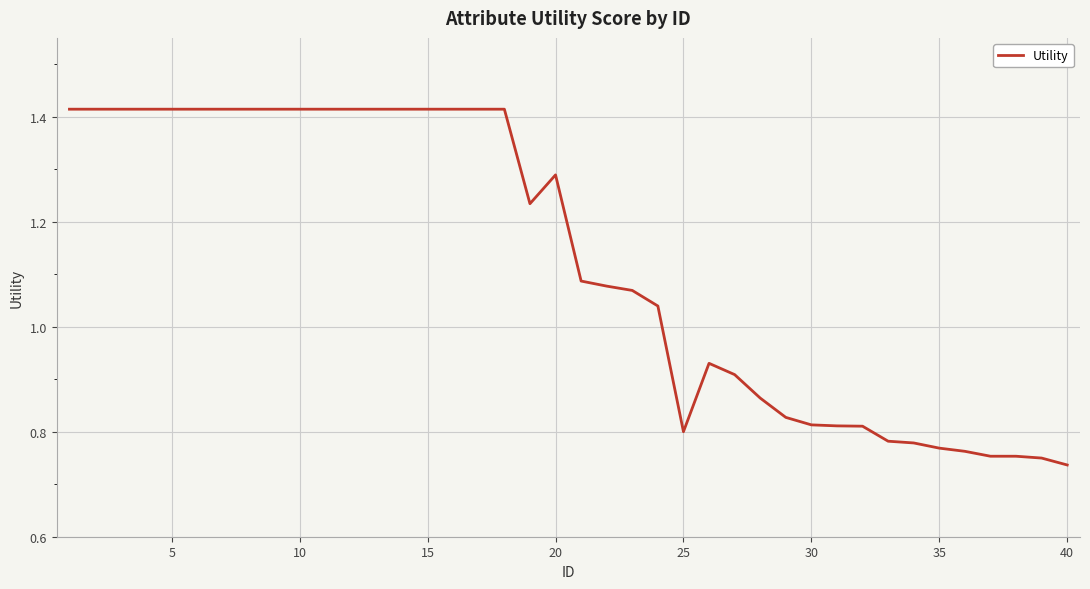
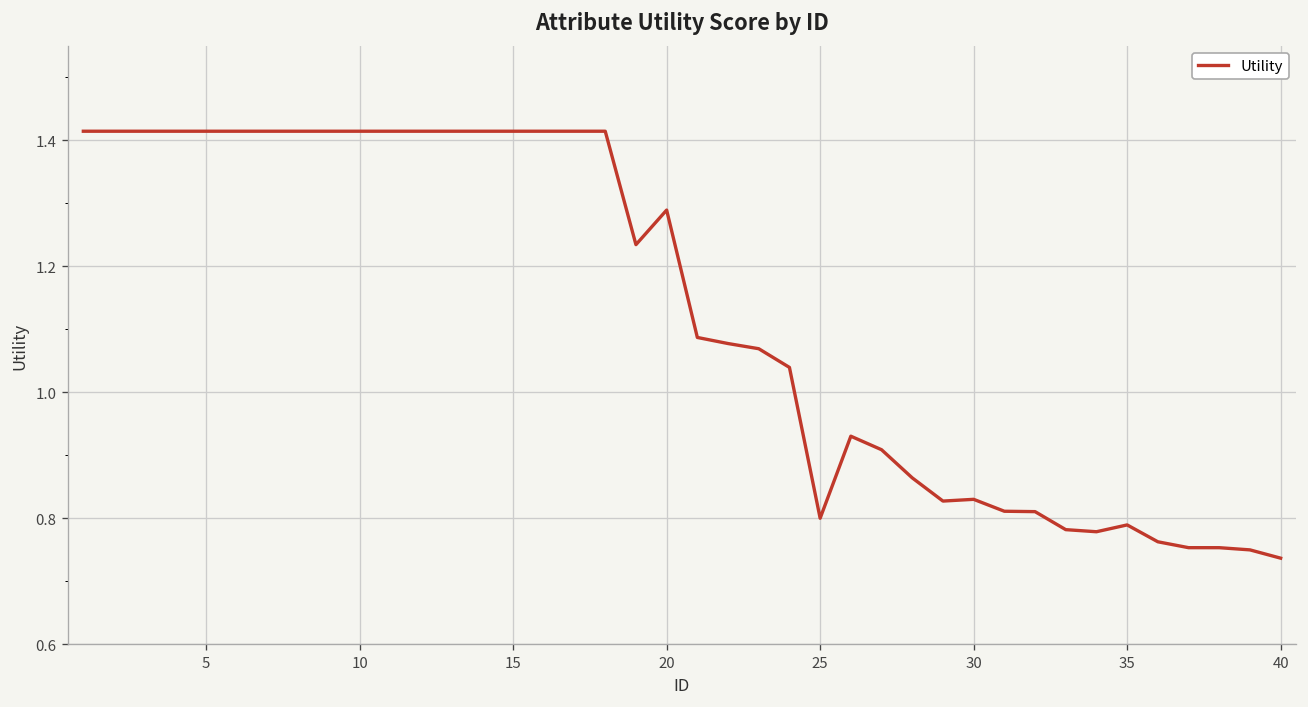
30: 0.81 -> 0.83
35: 0.77 -> 0.79
